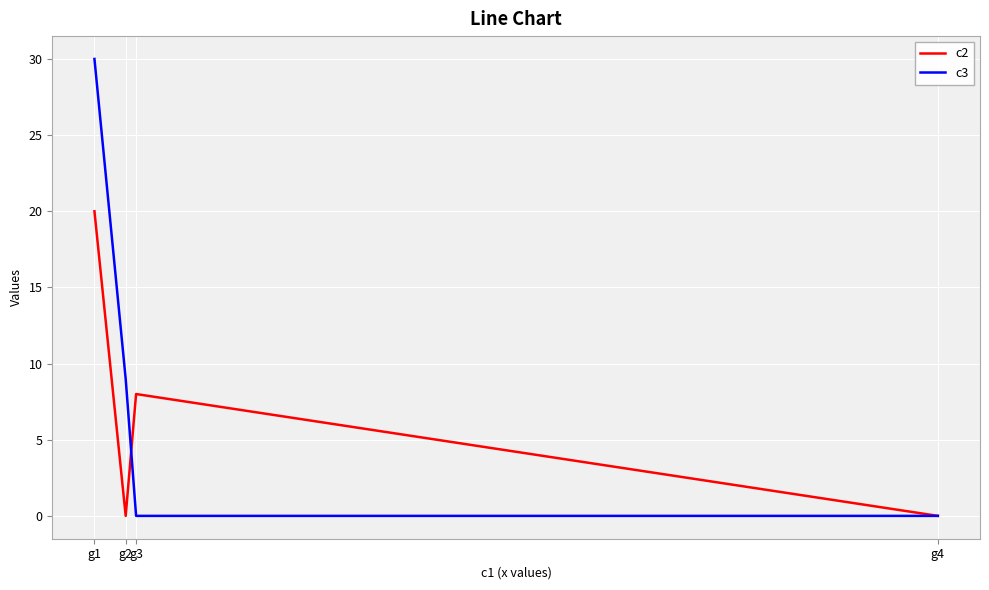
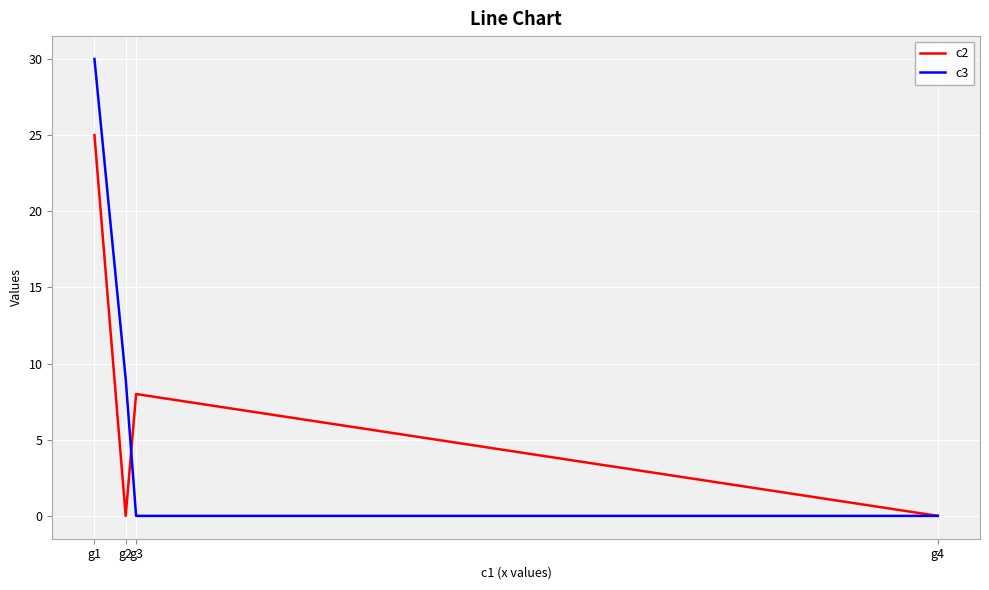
c2, g1: 20 -> 25
